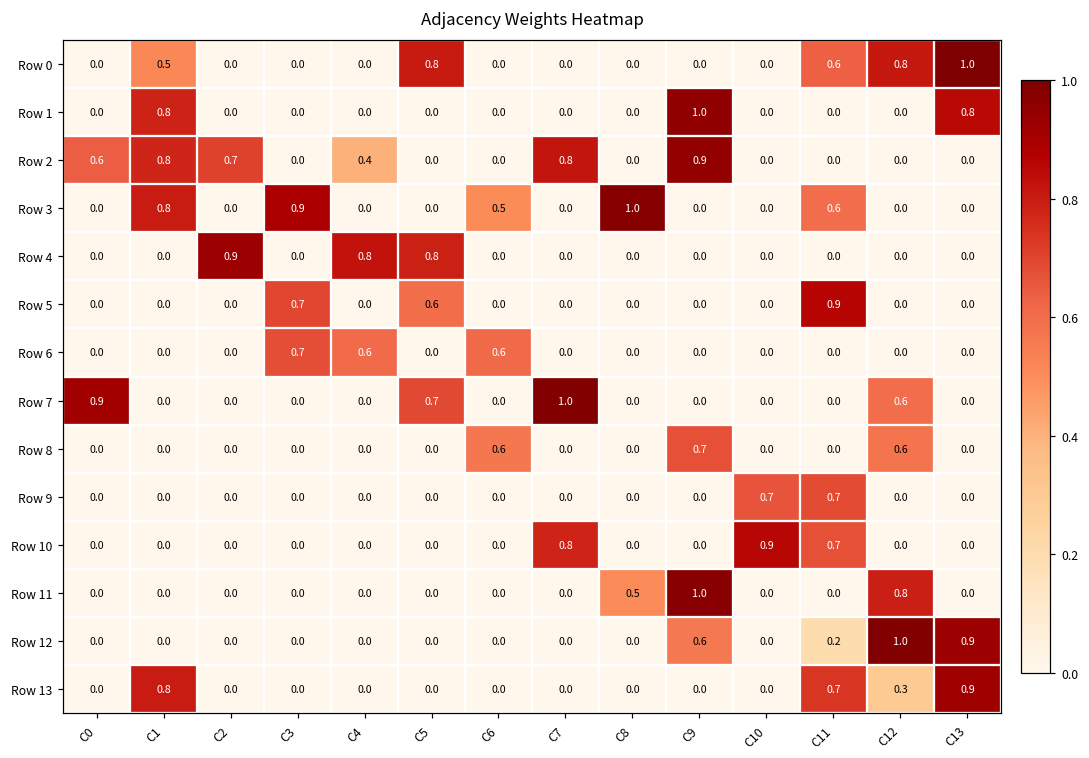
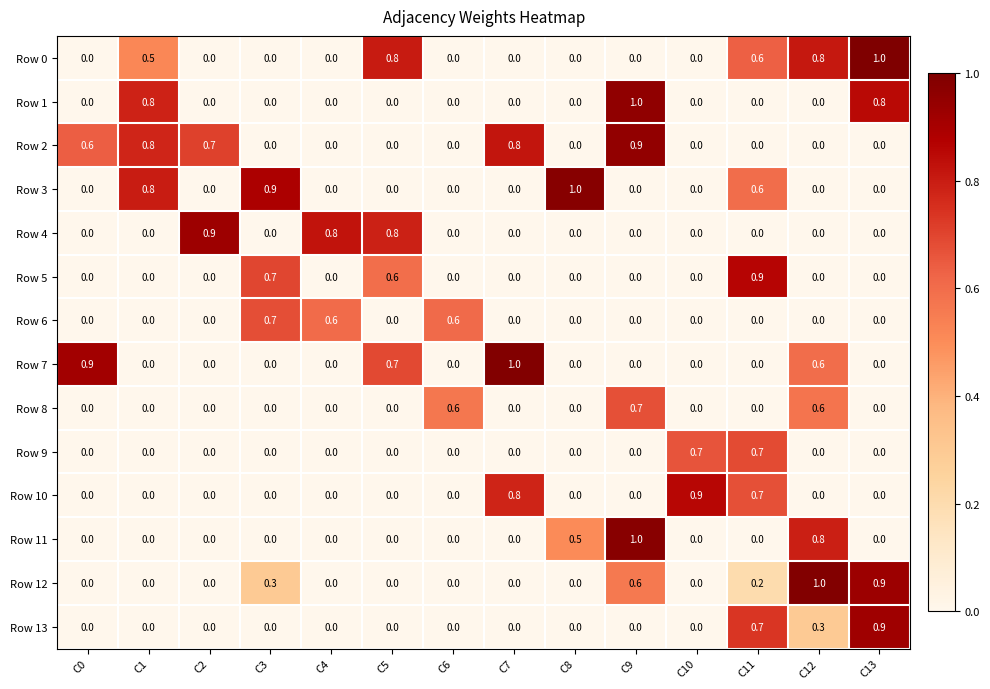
Row 2, C4: 0.4 -> 0.0
Row 3, C6: 0.5 -> 0.0
Row 12, C3: 0.0 -> 0.3
Row 13, C1: 0.8 -> 0.0
